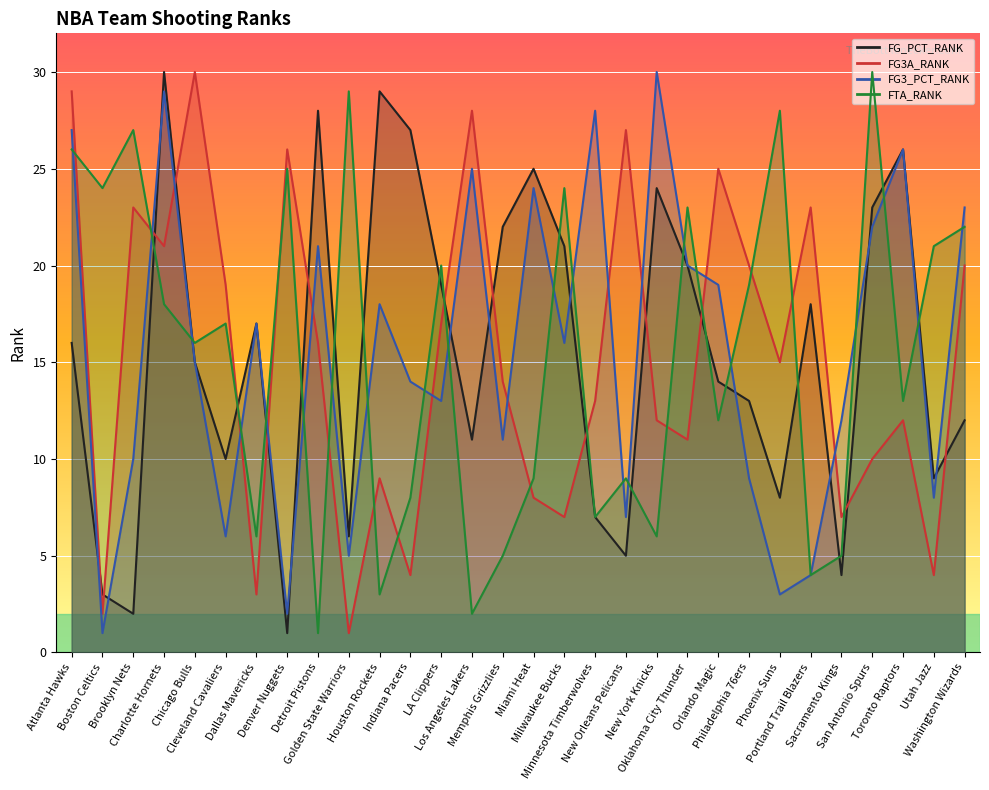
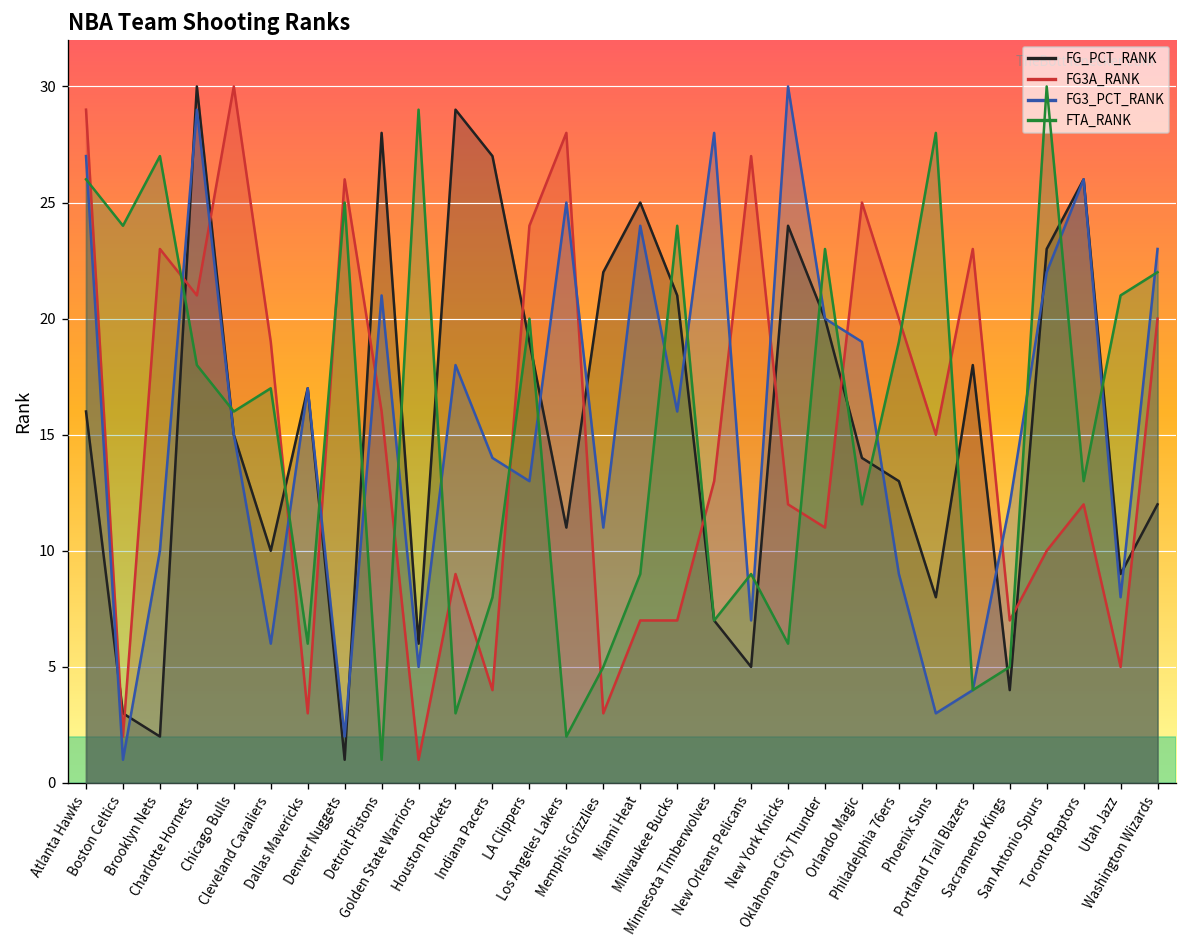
FG3A_RANK, LA Clippers: 17 -> 24
FG3A_RANK, Memphis Grizzlies: 14 -> 3
FG3A_RANK, Miami Heat: 8 -> 7
FG3A_RANK, Utah Jazz: 4 -> 5
